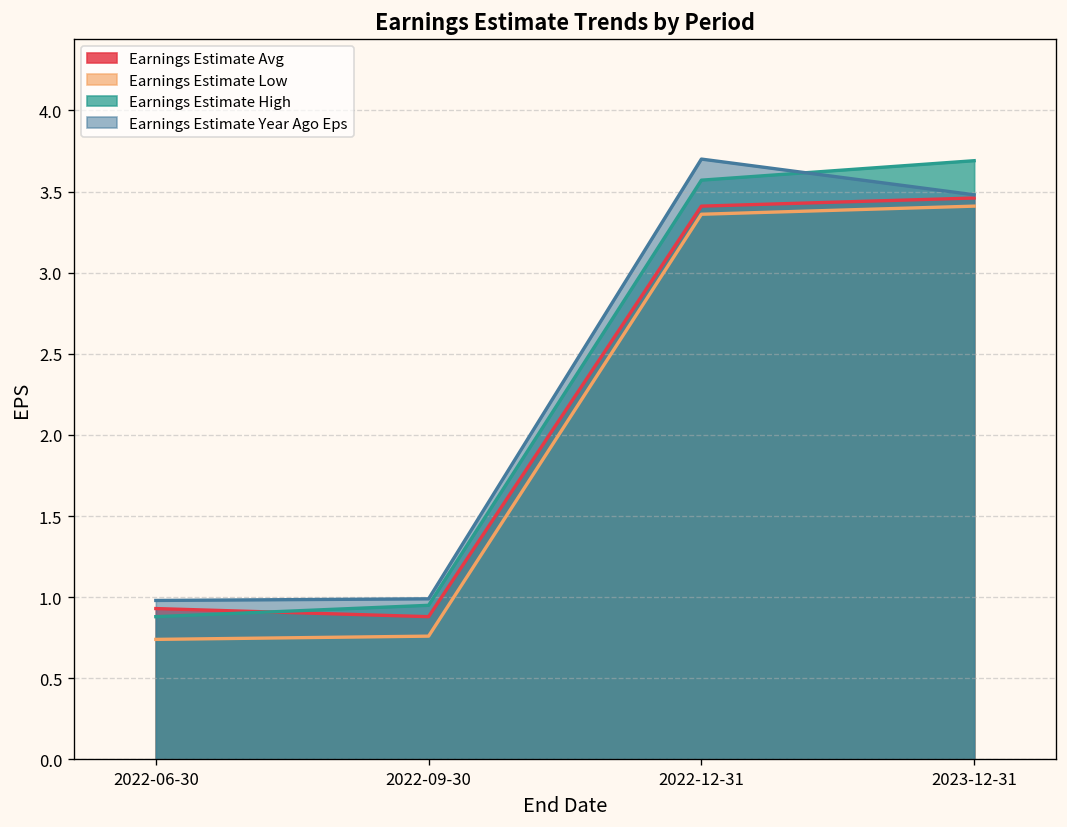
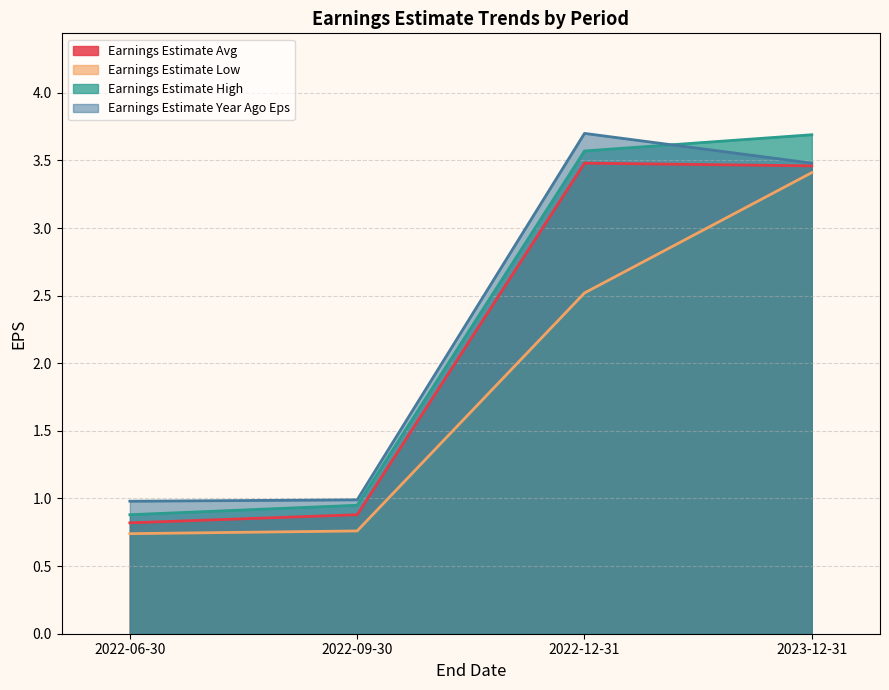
Earnings Estimate Avg, 2022-06-30: 0.93 -> 0.82
Earnings Estimate Avg, 2022-12-31: 3.41 -> 3.48
Earnings Estimate Low, 2022-12-31: 3.36 -> 2.52
